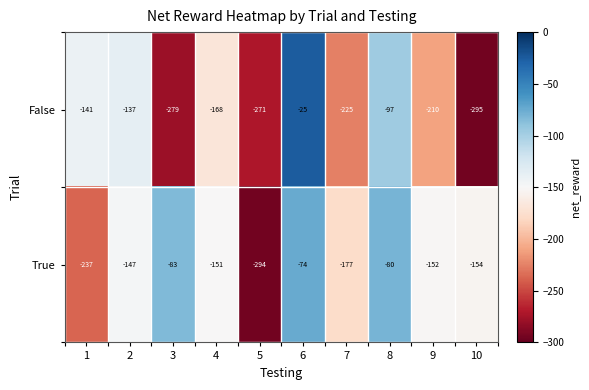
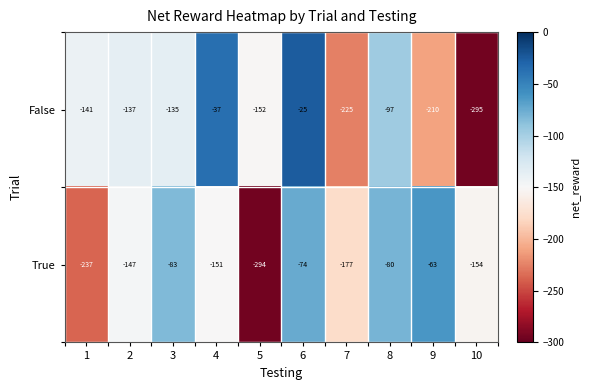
False, 3: -279 -> -135
False, 4: -168 -> -37
False, 5: -271 -> -152
True, 9: -152 -> -63
